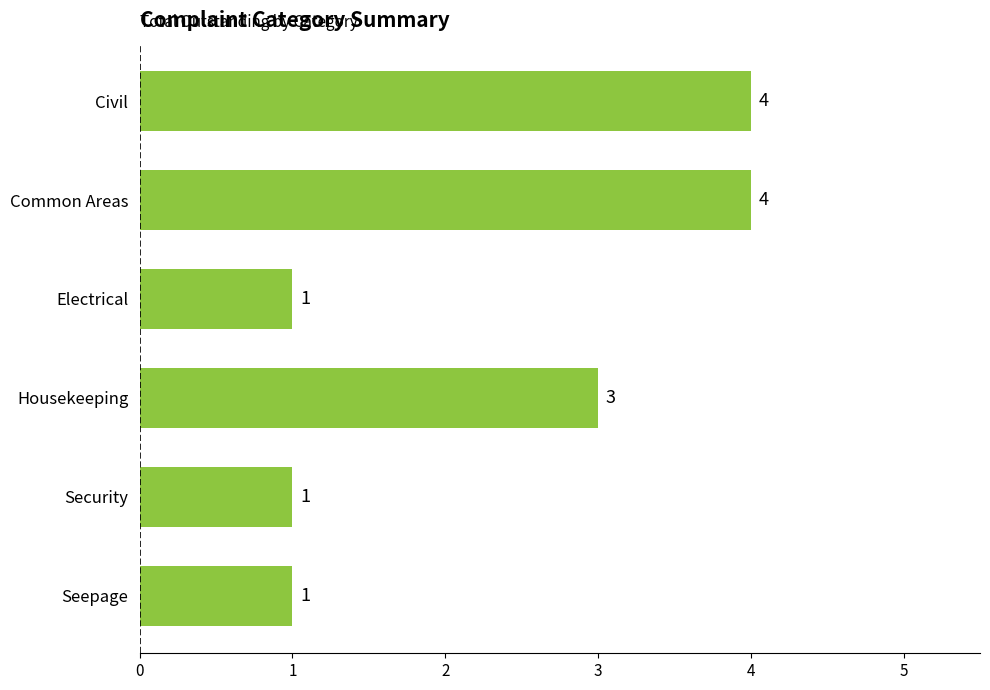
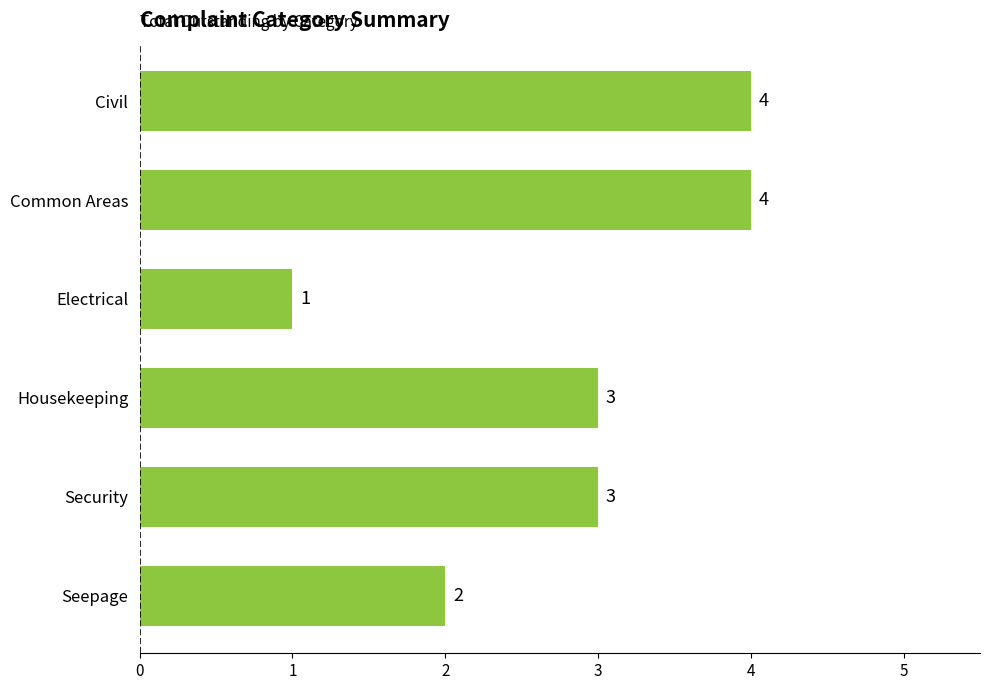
Security: 1 -> 3
Seepage: 1 -> 2
